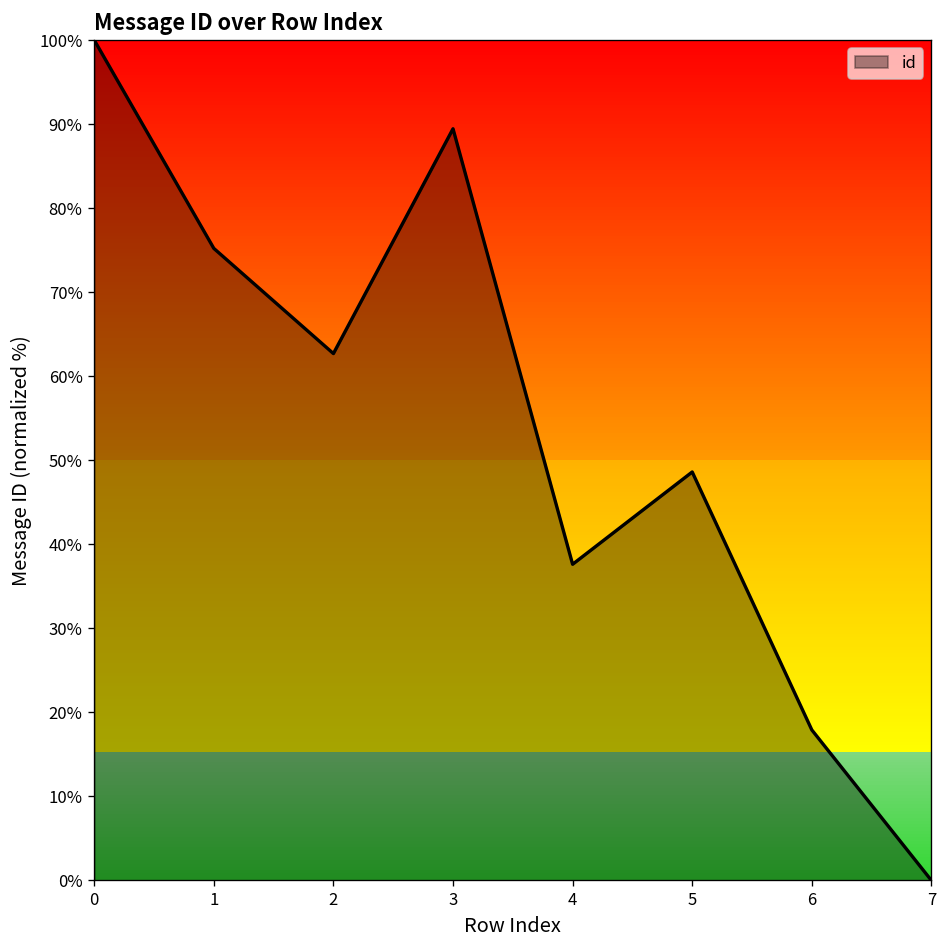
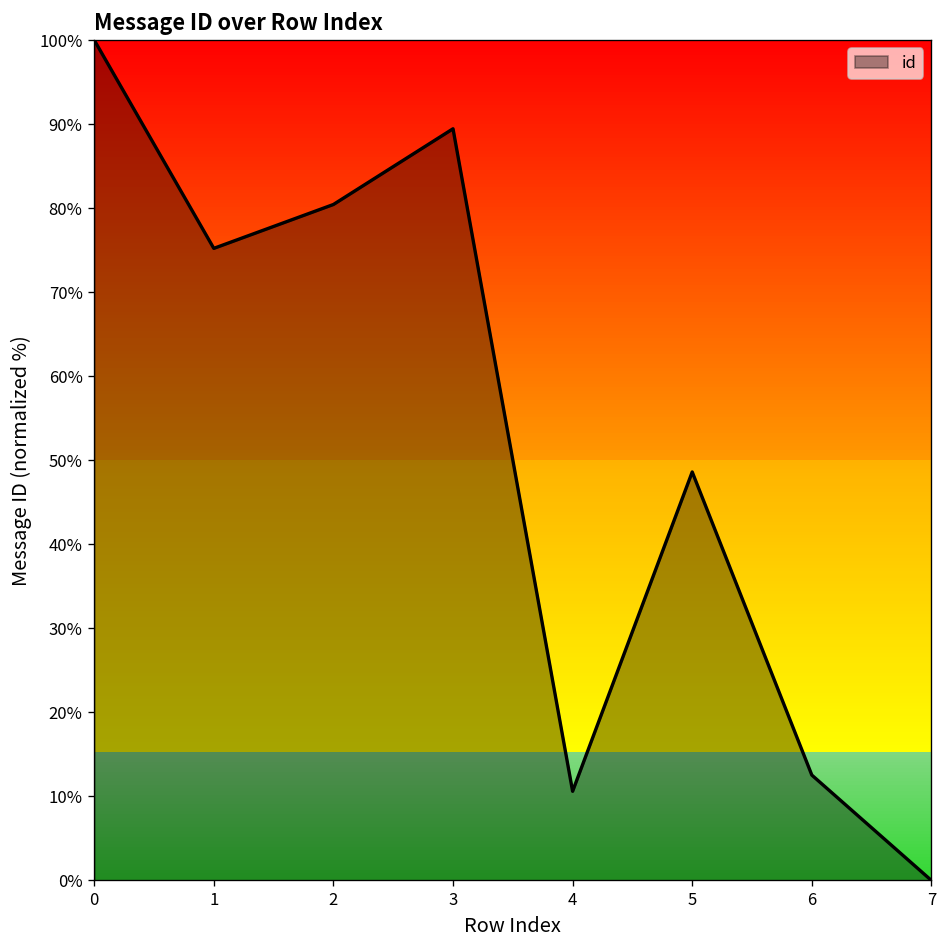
2: 63% -> 80%
4: 38% -> 11%
6: 18% -> 13%
